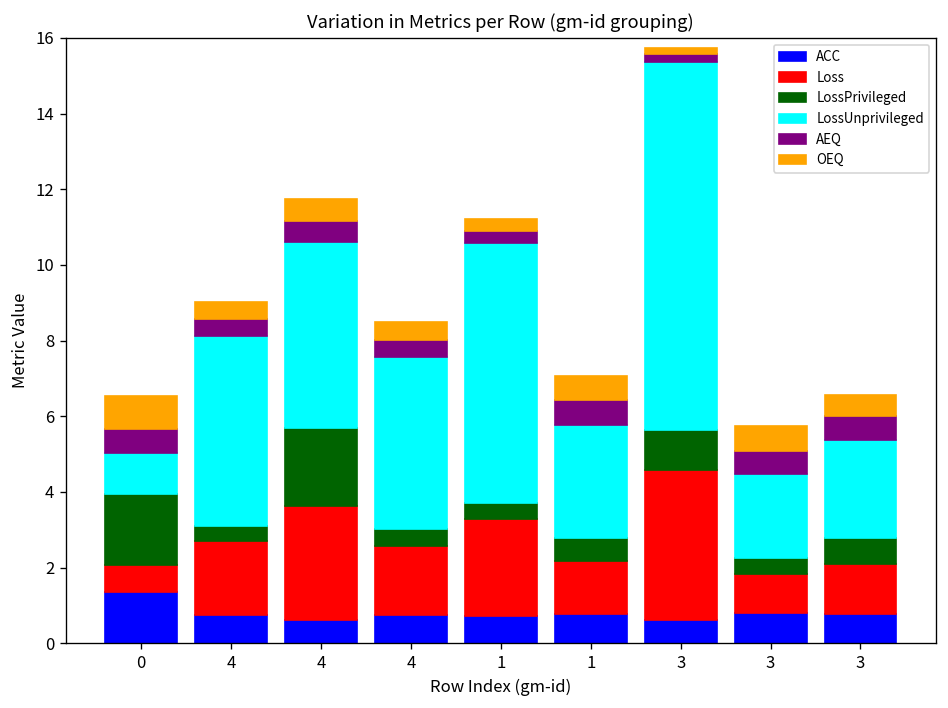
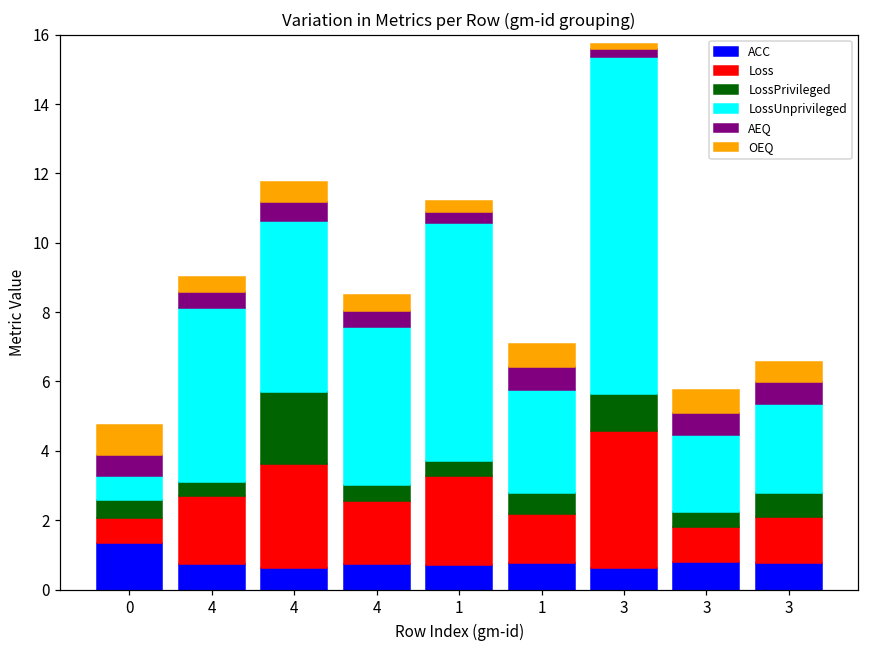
LossPrivileged, 0: 1.9 -> 0.5
LossUnprivileged, 0: 1.1 -> 0.7
